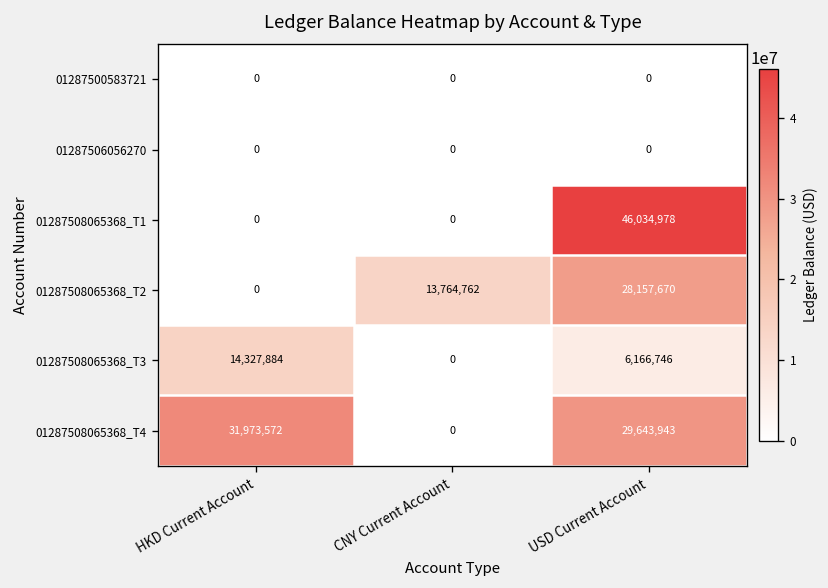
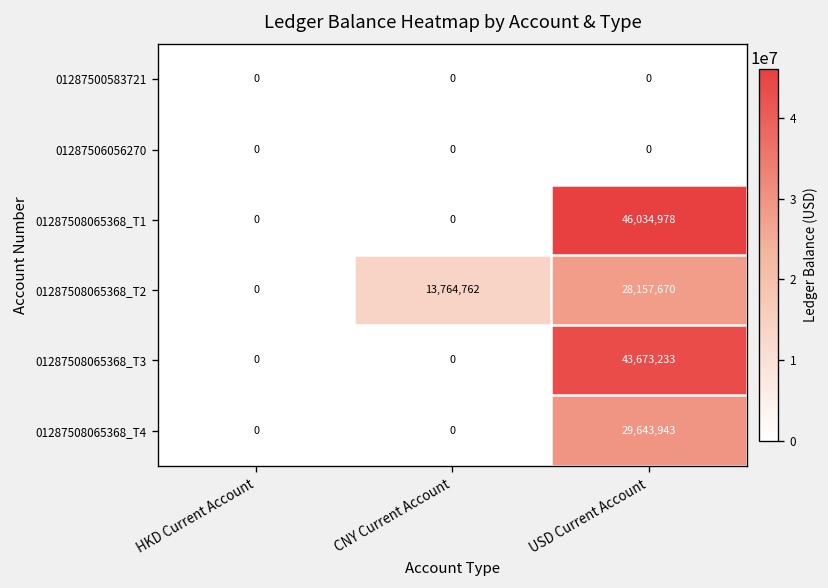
01287508065368_T3, HKD Current Account: 14,327,884 -> 0
01287508065368_T3, USD Current Account: 6,166,746 -> 43,673,233
01287508065368_T4, HKD Current Account: 31,973,572 -> 0
